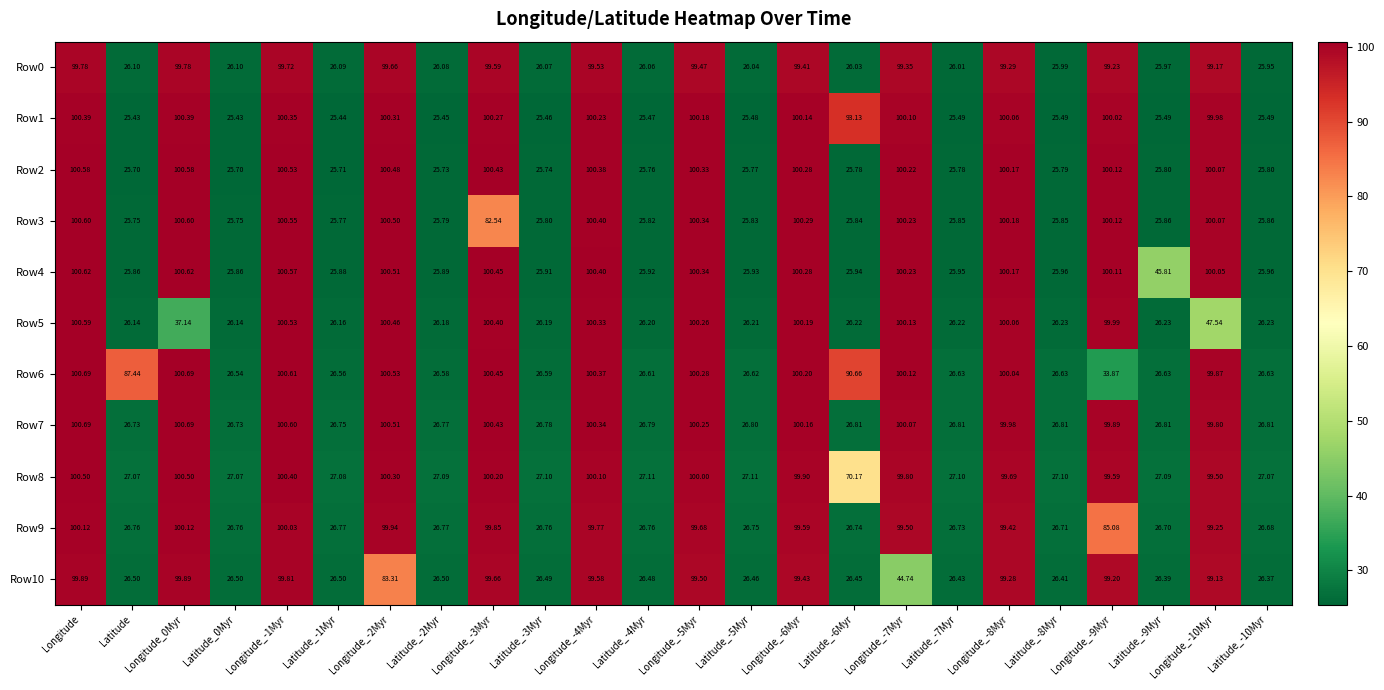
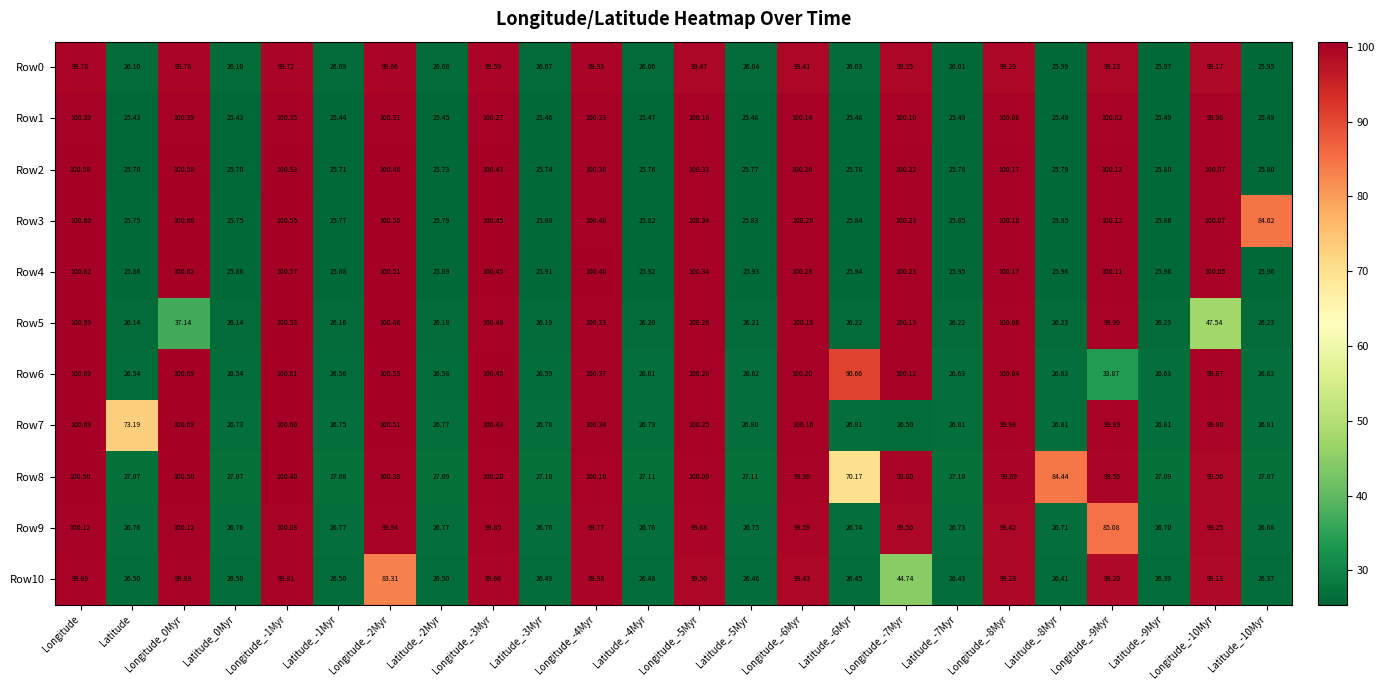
Row1, Latitude_-6Myr: 93.13 -> 25.48
Row3, Longitude_-3Myr: 82.54 -> 100.45
Row3, Latitude_-10Myr: 25.86 -> 84.62
Row4, Latitude_-9Myr: 45.81 -> 25.96
Row6, Latitude: 87.44 -> 26.54
Row7, Latitude: 26.73 -> 73.19
Row7, Longitude_-7Myr: 100.07 -> 26.50
Row8, Latitude_-8Myr: 27.10 -> 84.44
